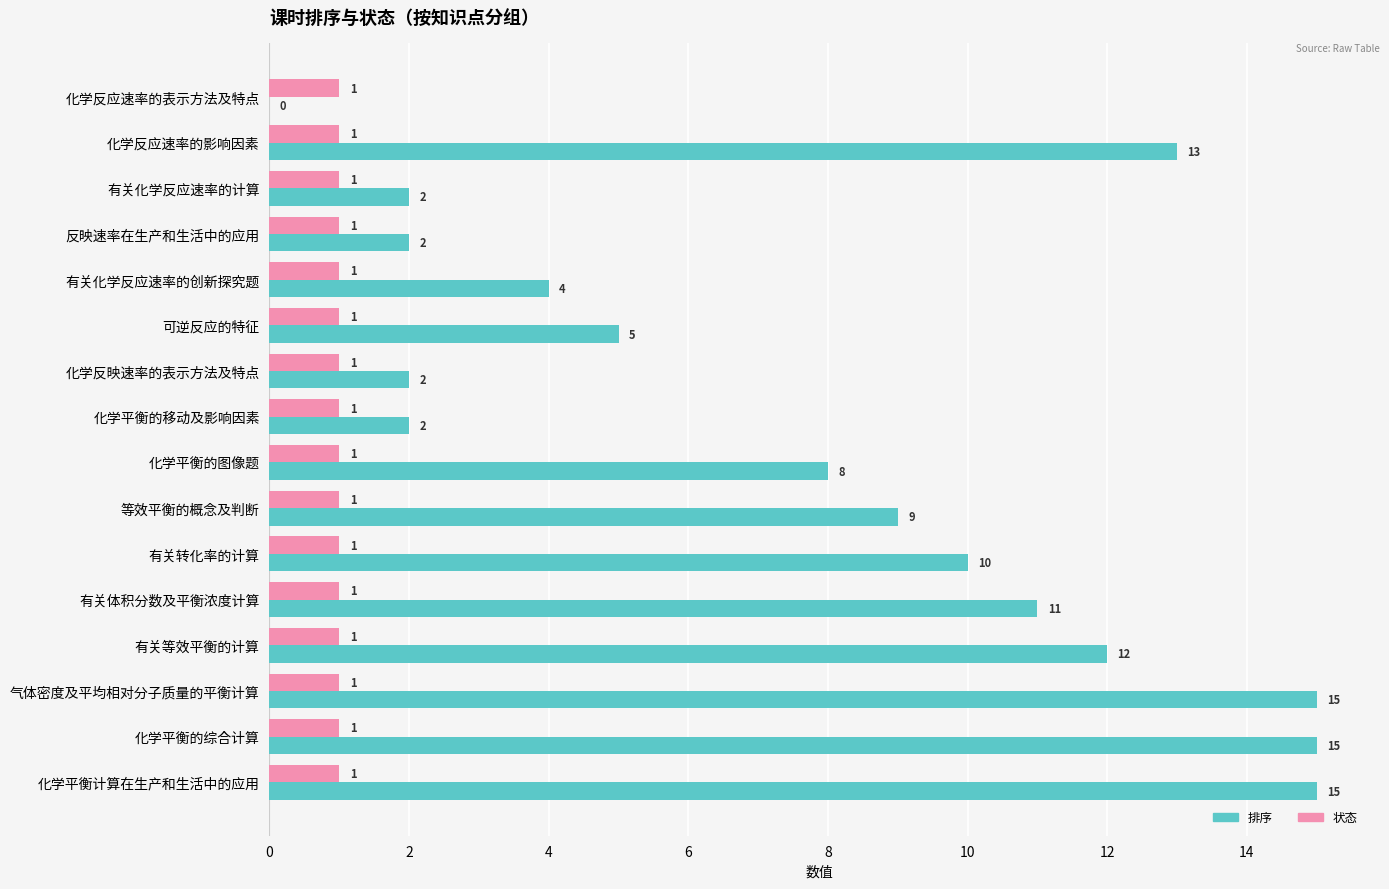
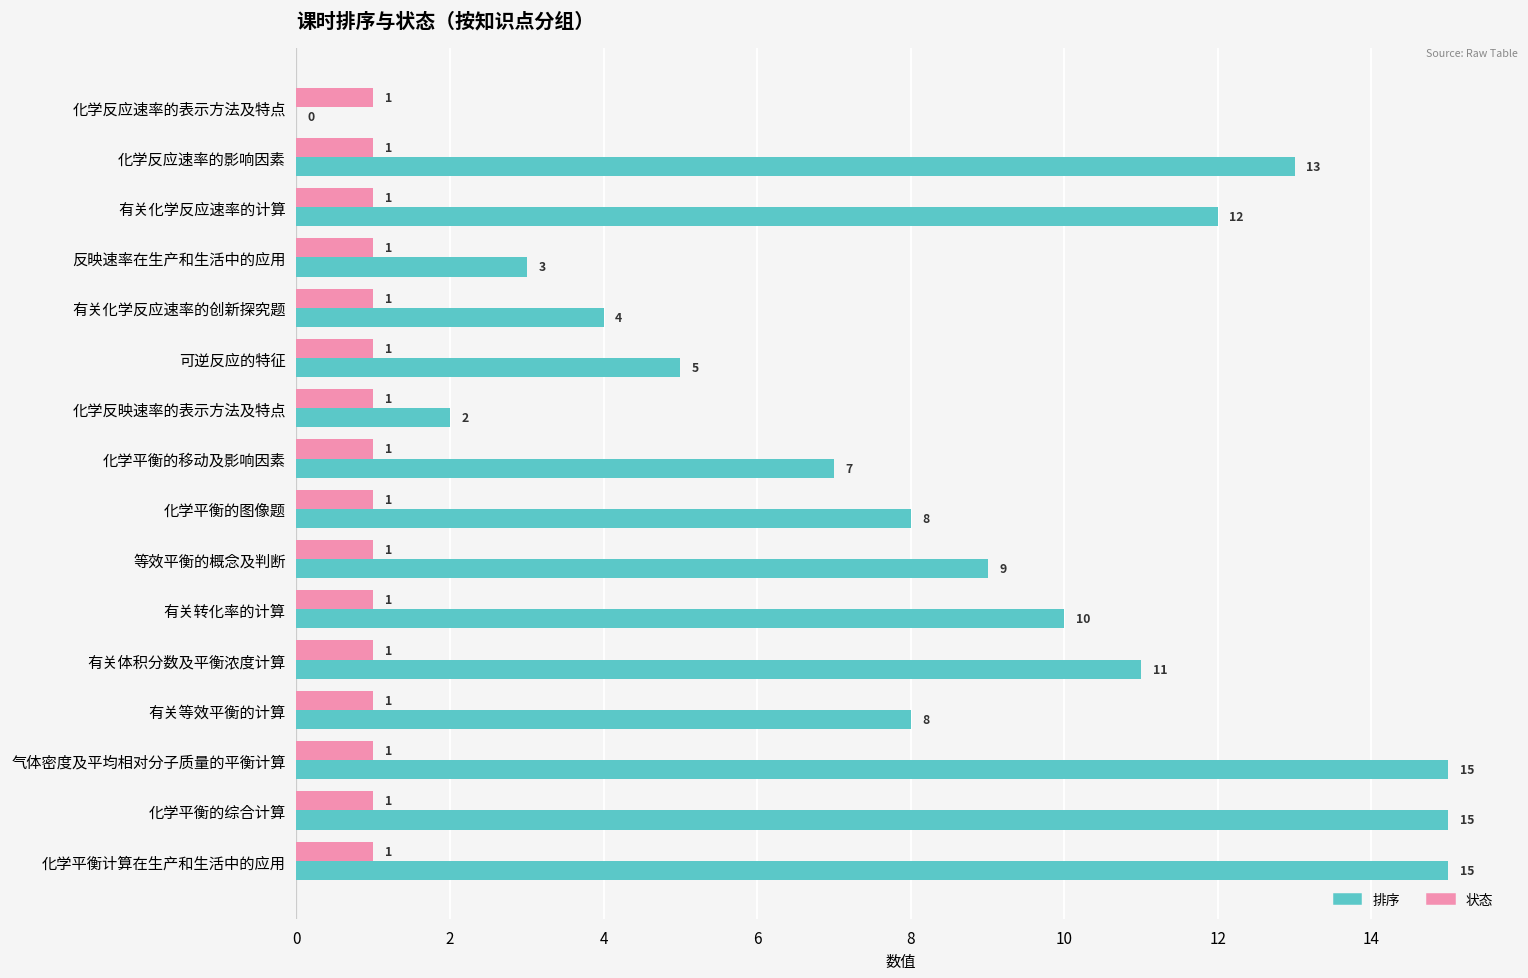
排序, 有关化学反应速率的计算: 2 -> 12
排序, 反映速率在生产和生活中的应用: 2 -> 3
排序, 化学平衡的移动及影响因素: 2 -> 7
排序, 有关等效平衡的计算: 12 -> 8
